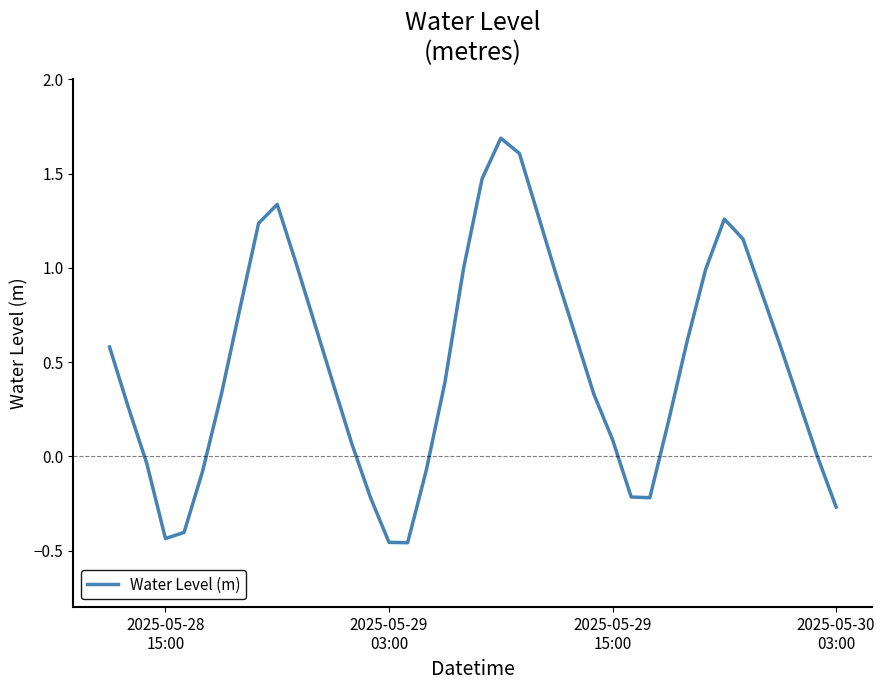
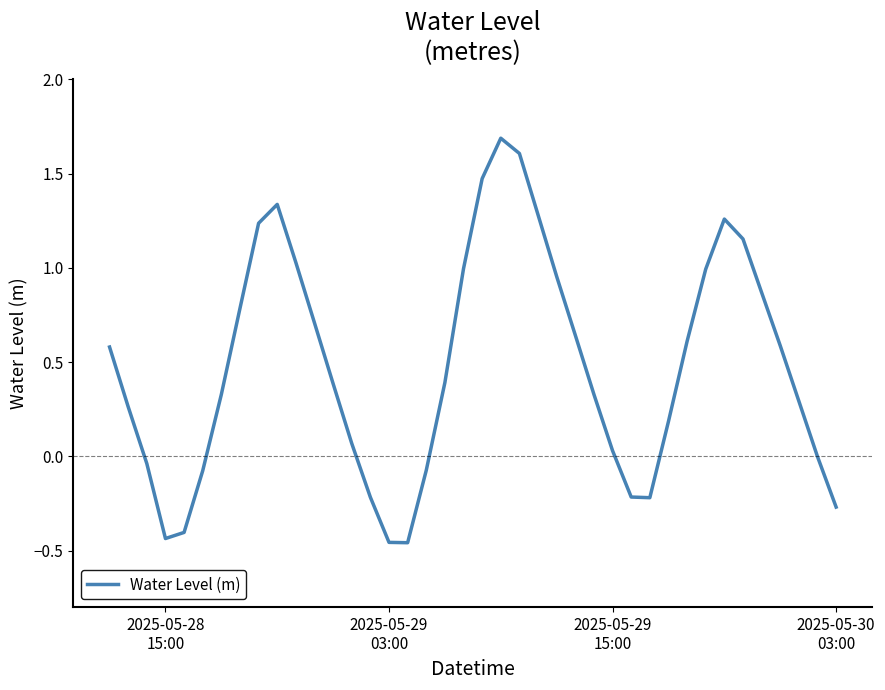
2025-05-29 15:00: 0.09 -> 0.03
